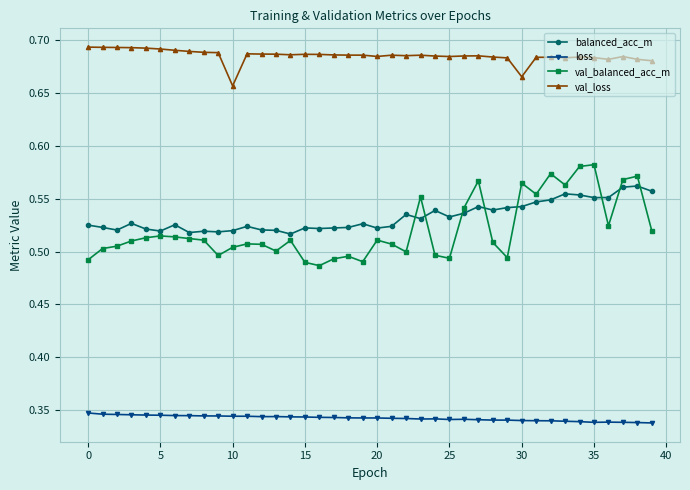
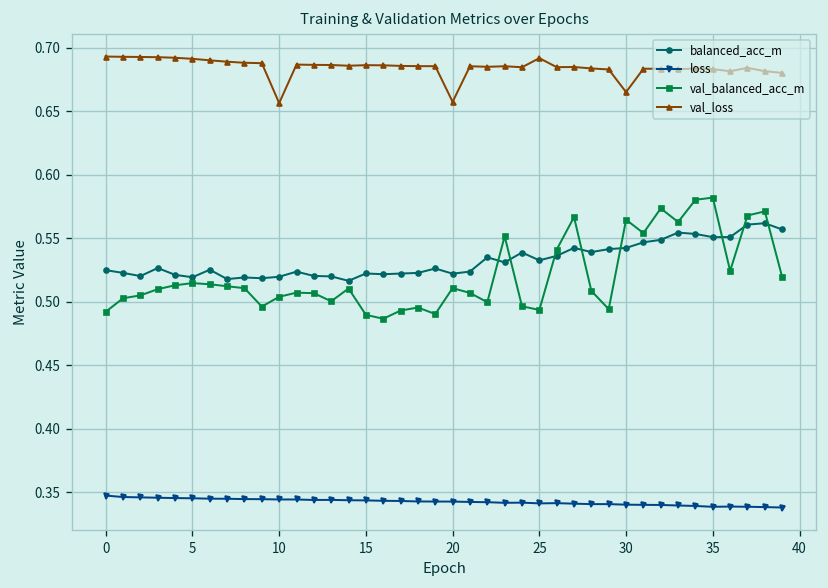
val_loss, 20: 0.684 -> 0.657
val_loss, 25: 0.684 -> 0.692
